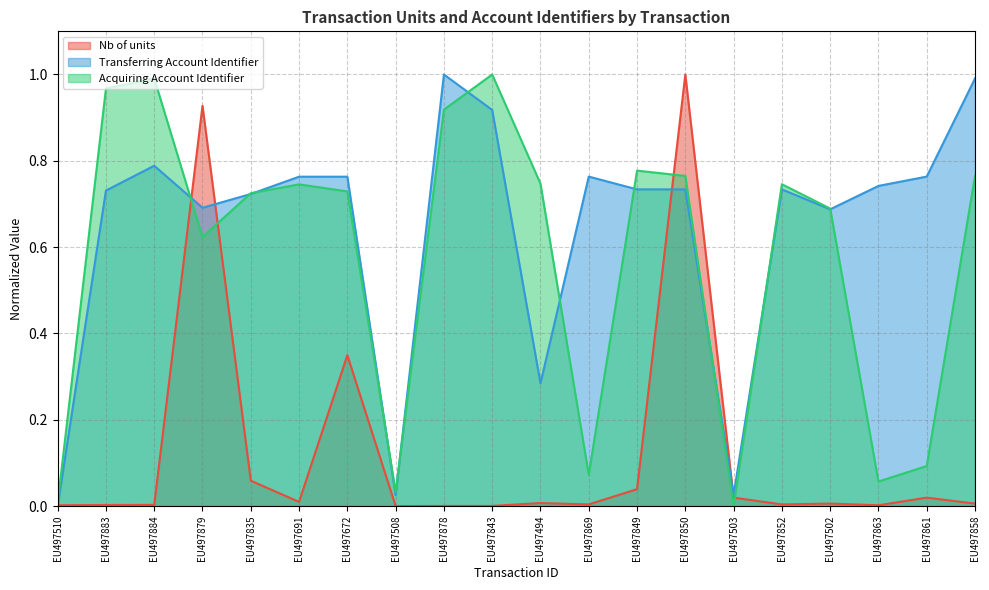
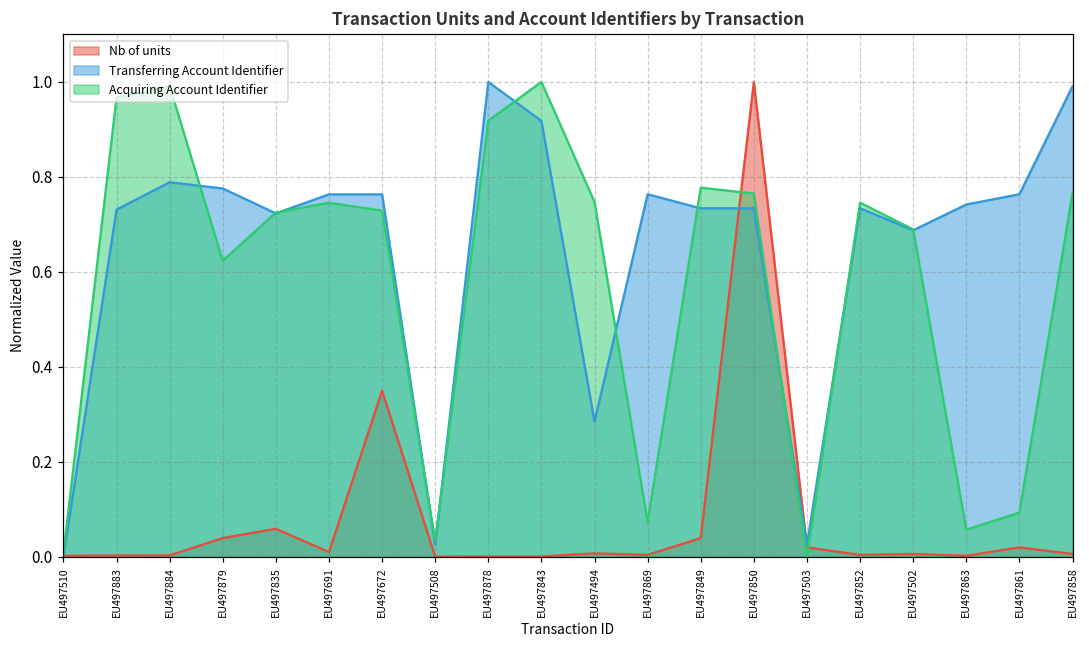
Nb of units, EU497879: 0.93 -> 0.04
Transferring Account Identifier, EU497879: 0.69 -> 0.78
